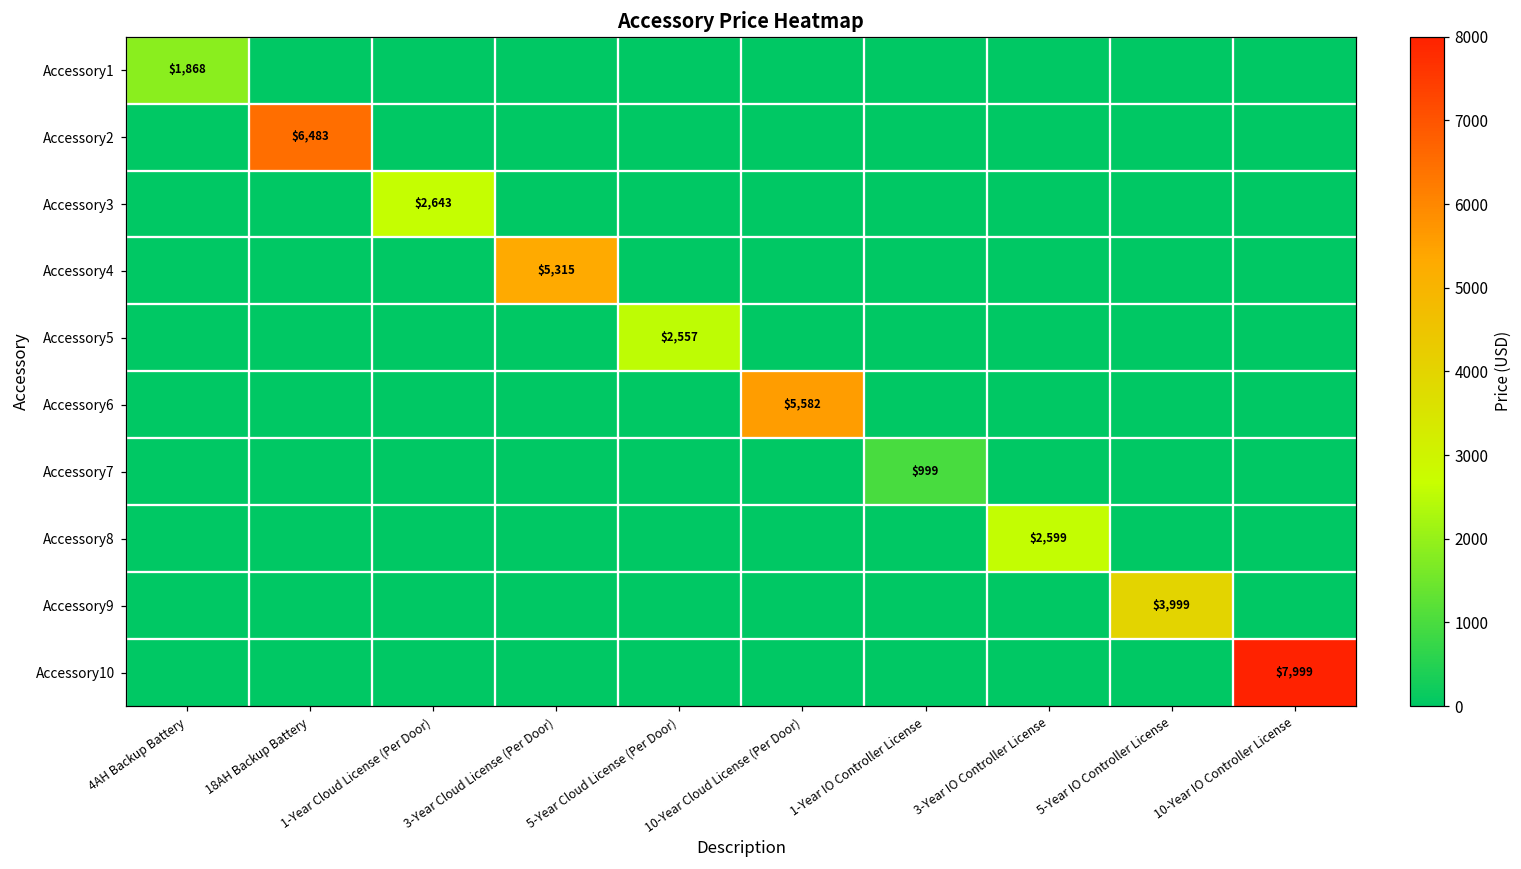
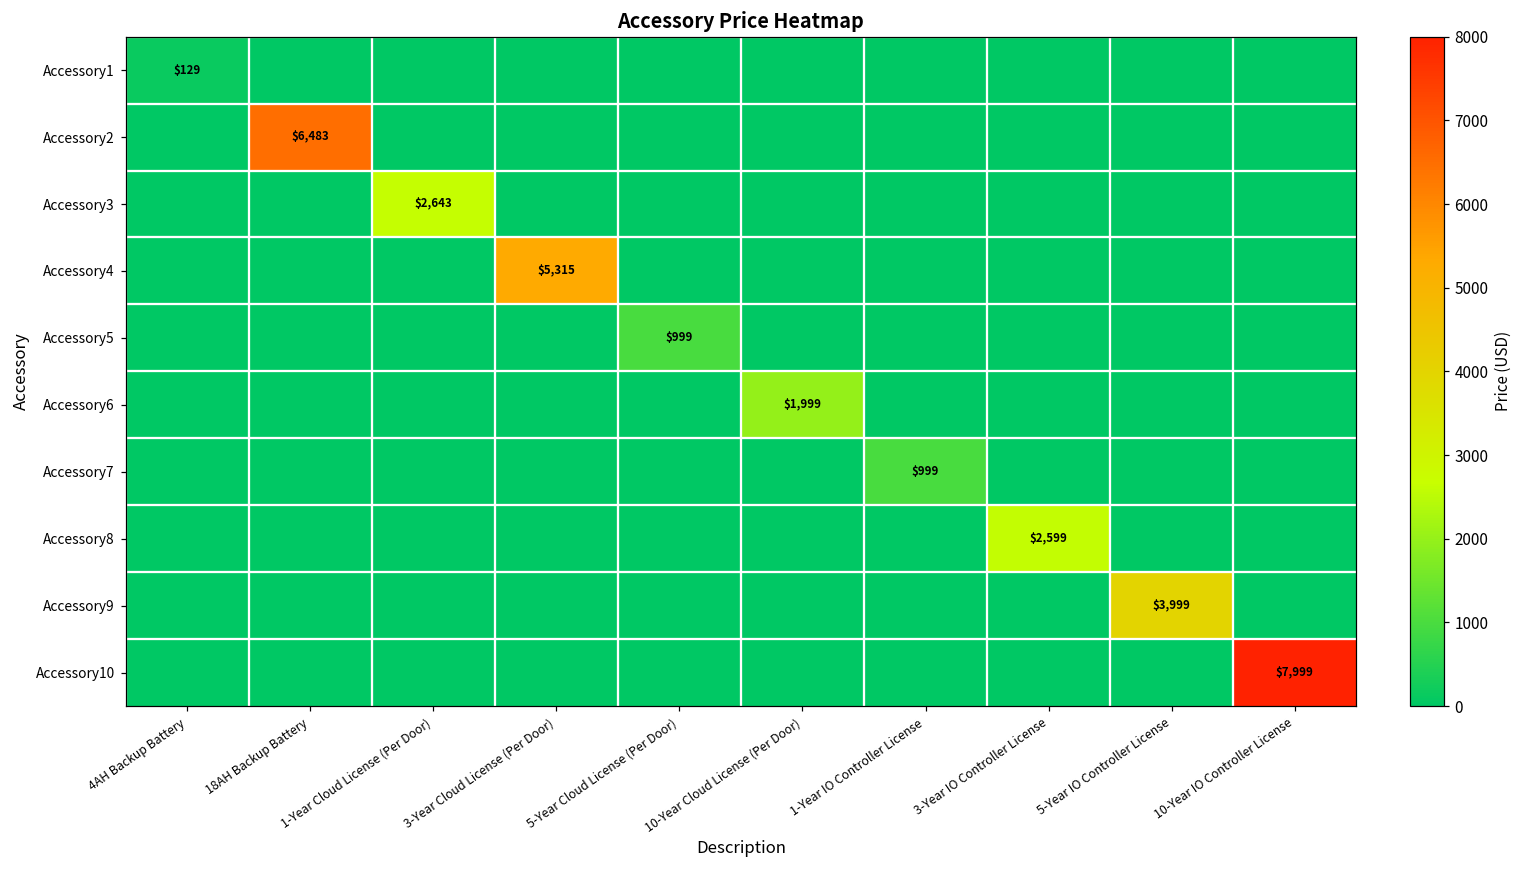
Accessory1, 4AH Backup Battery: $1,868 -> $129
Accessory5, 5-Year Cloud License (Per Door): $2,557 -> $999
Accessory6, 10-Year Cloud License (Per Door): $5,582 -> $1,999
